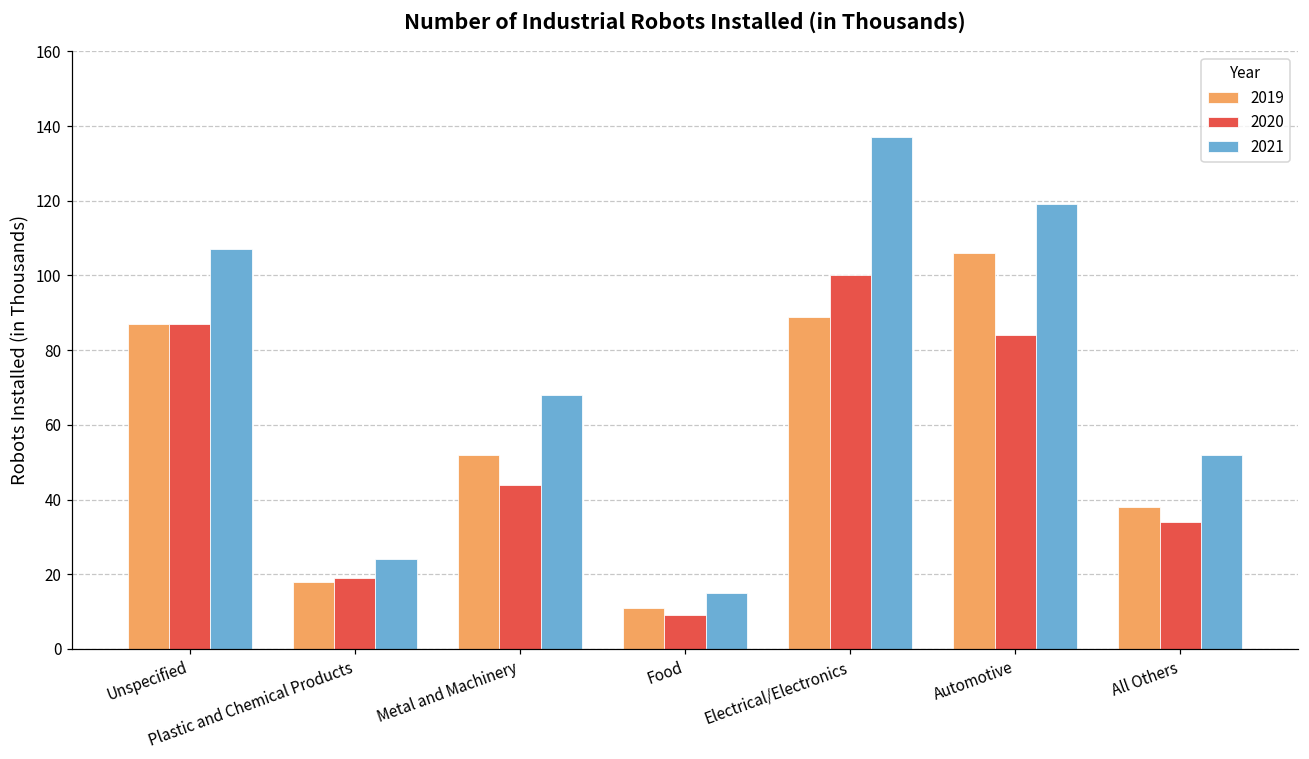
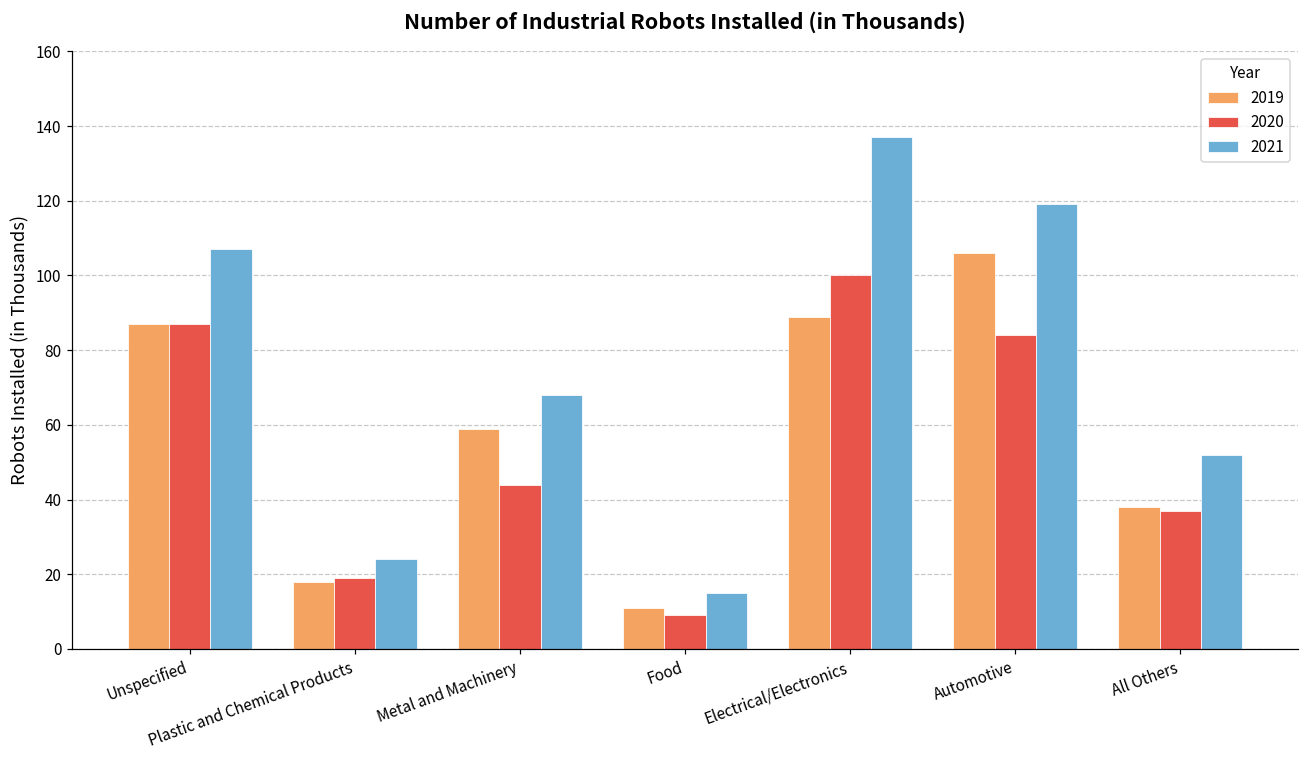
2019, Metal and Machinery: 52 -> 59
2020, All Others: 34 -> 37
